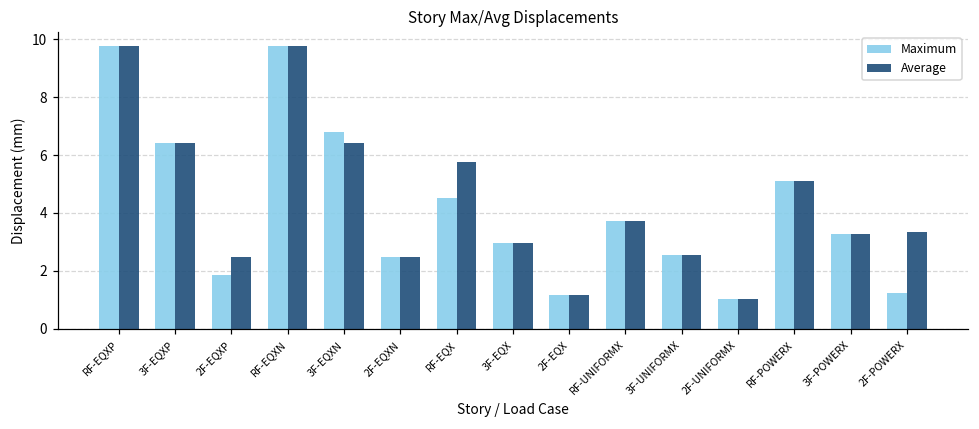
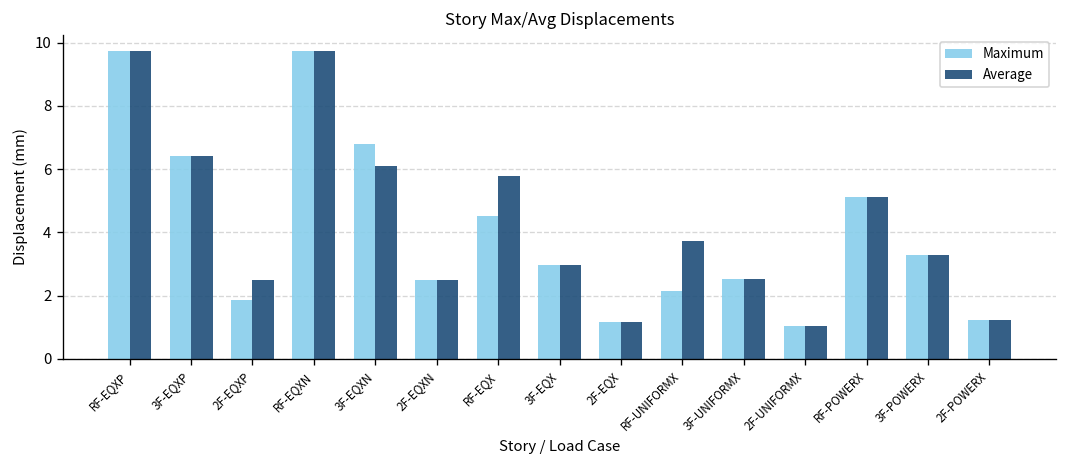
Average, 3F-EQXN: 6.4 -> 6.1
Maximum, RF-UNIFORMX: 3.7 -> 2.1
Average, 2F-POWERX: 3.3 -> 1.2
